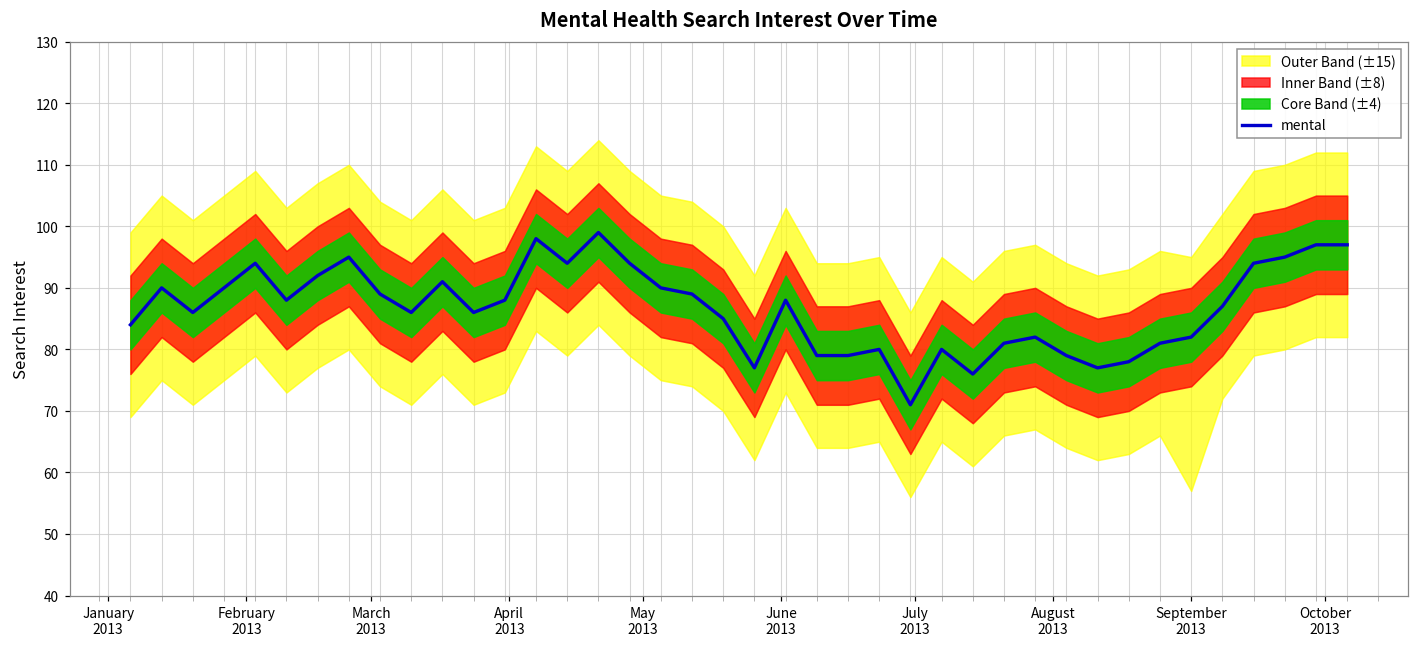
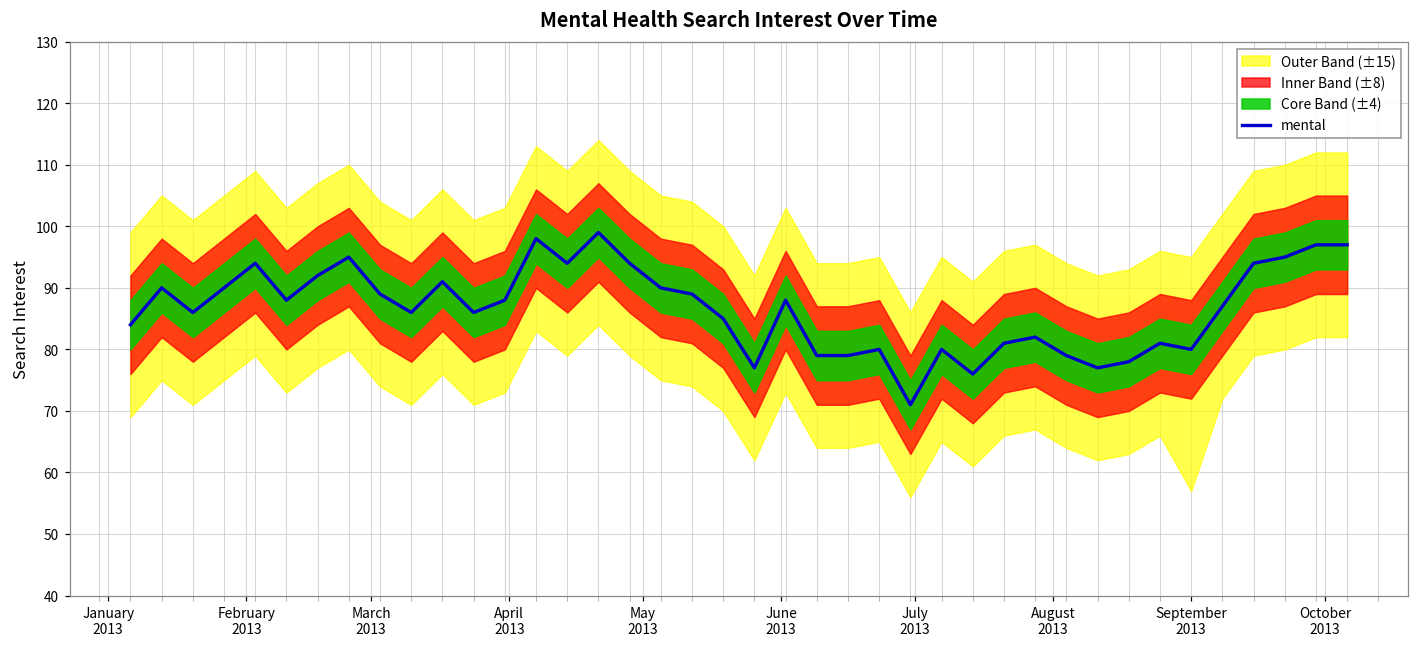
mental, September 2013: 82 -> 80
